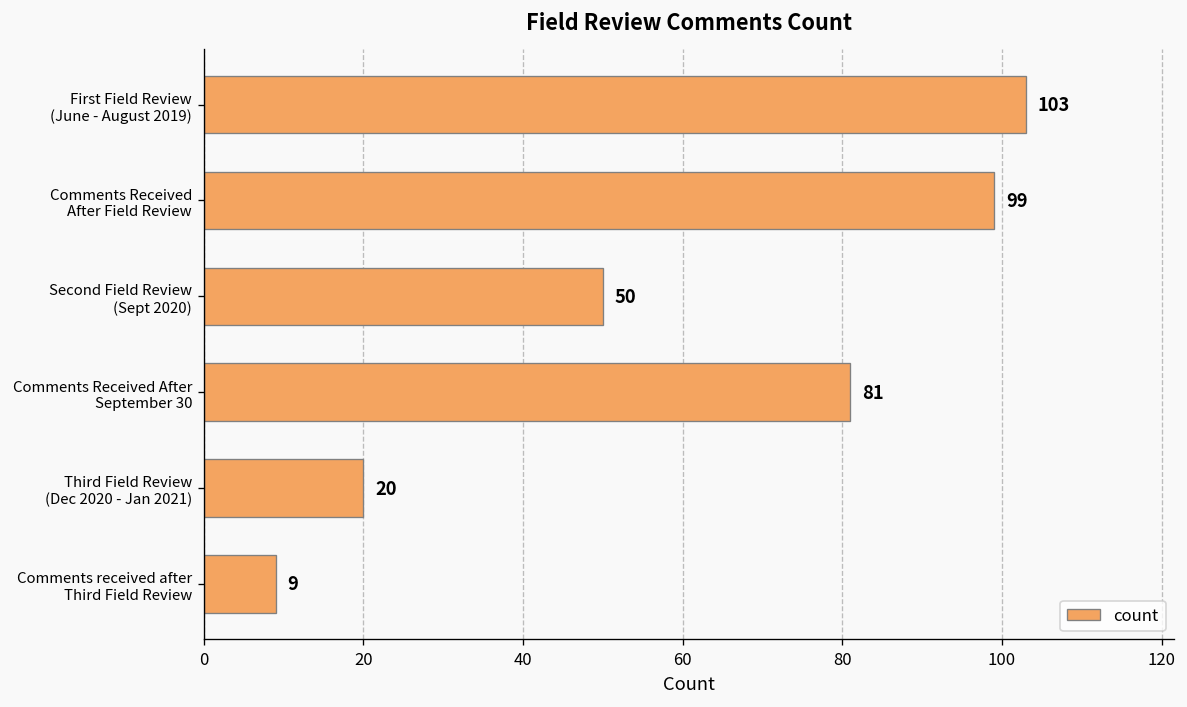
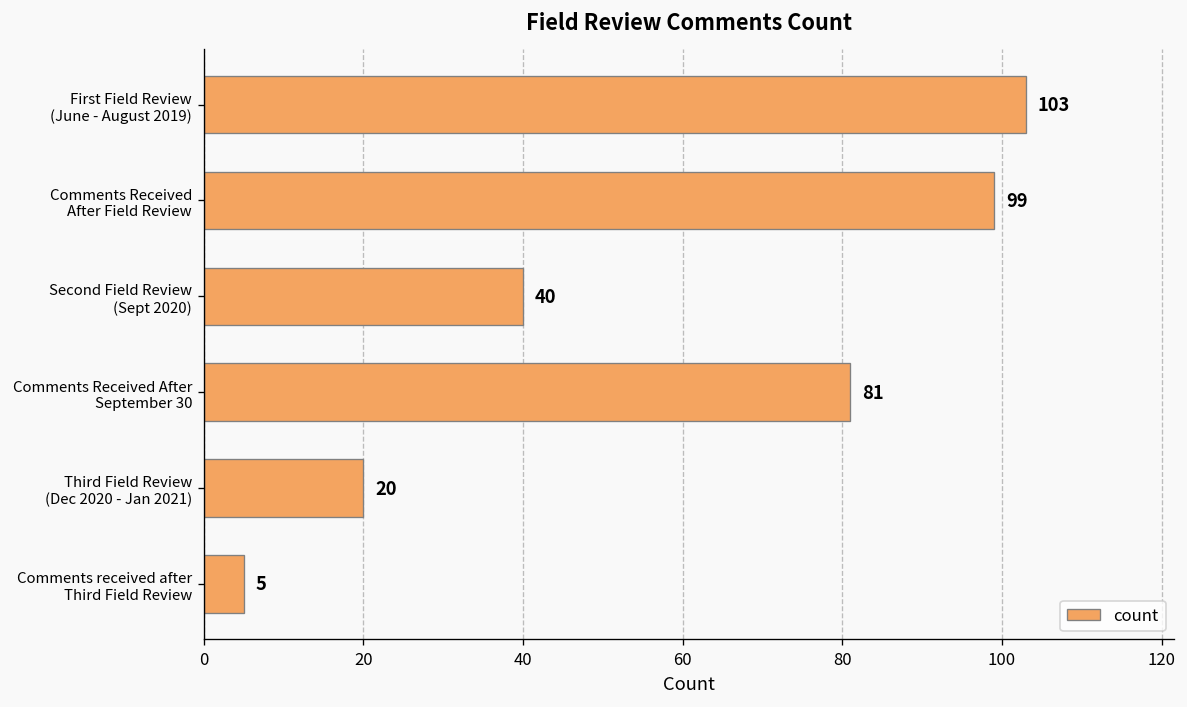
Second Field Review (Sept 2020): 50 -> 40
Comments received after Third Field Review: 9 -> 5
